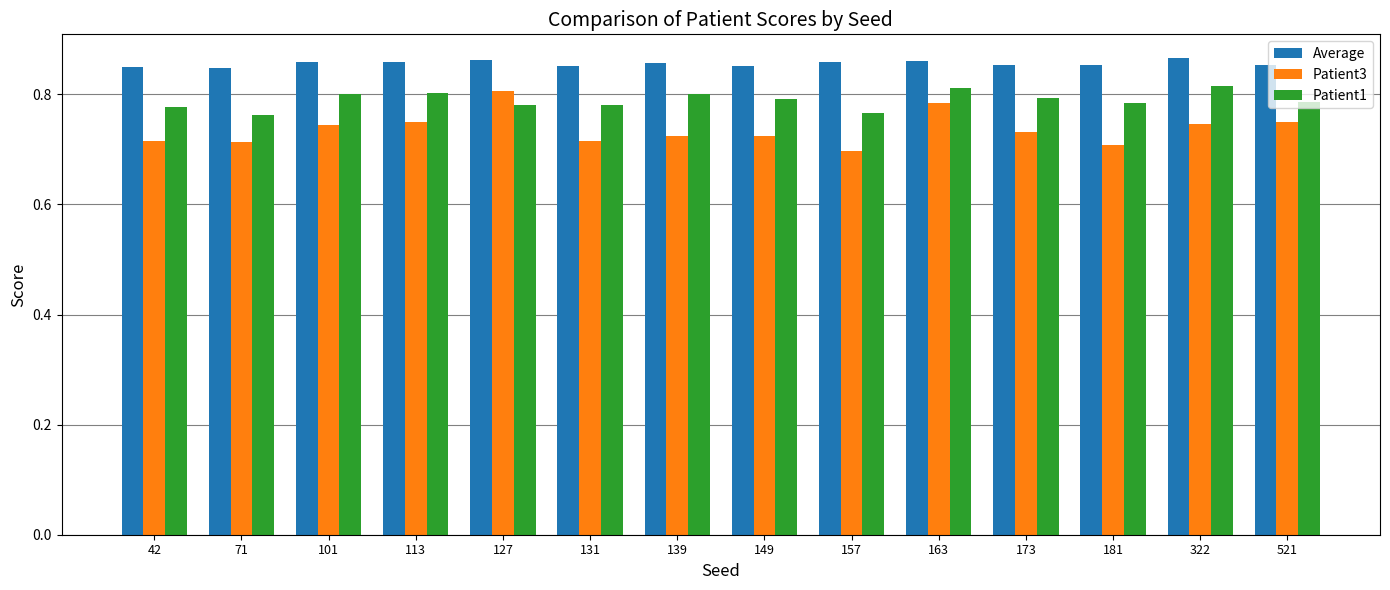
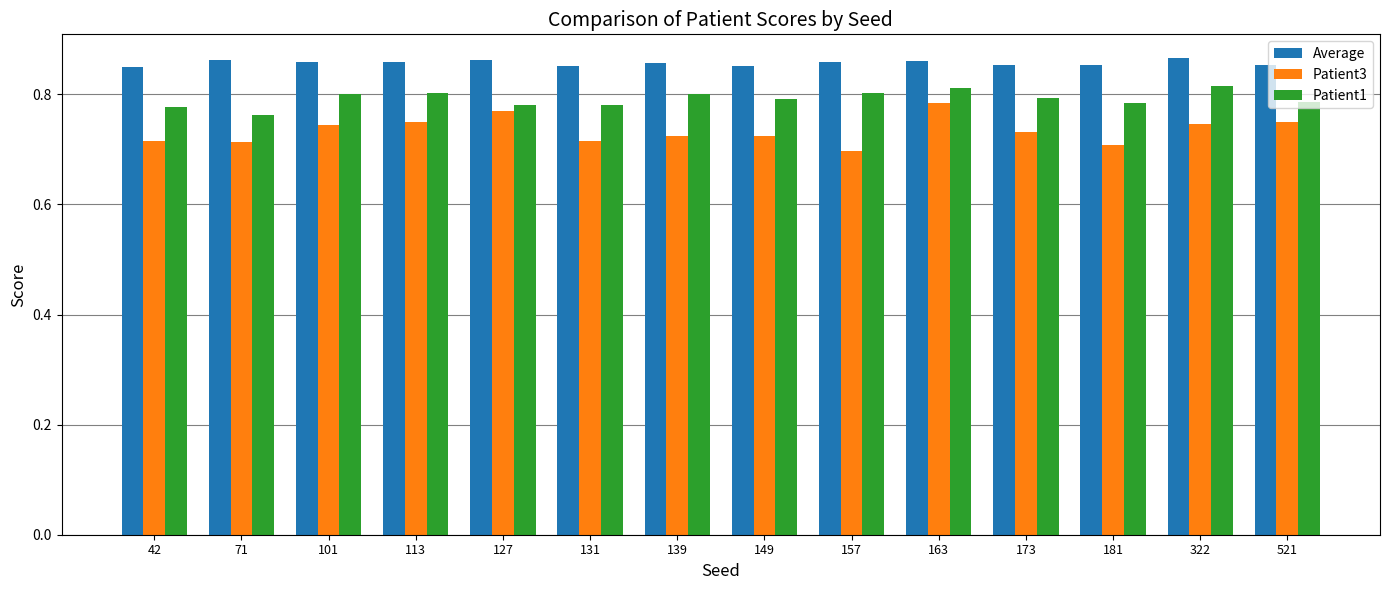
Average, 71: 0.85 -> 0.86
Patient3, 127: 0.81 -> 0.77
Patient1, 157: 0.77 -> 0.80
